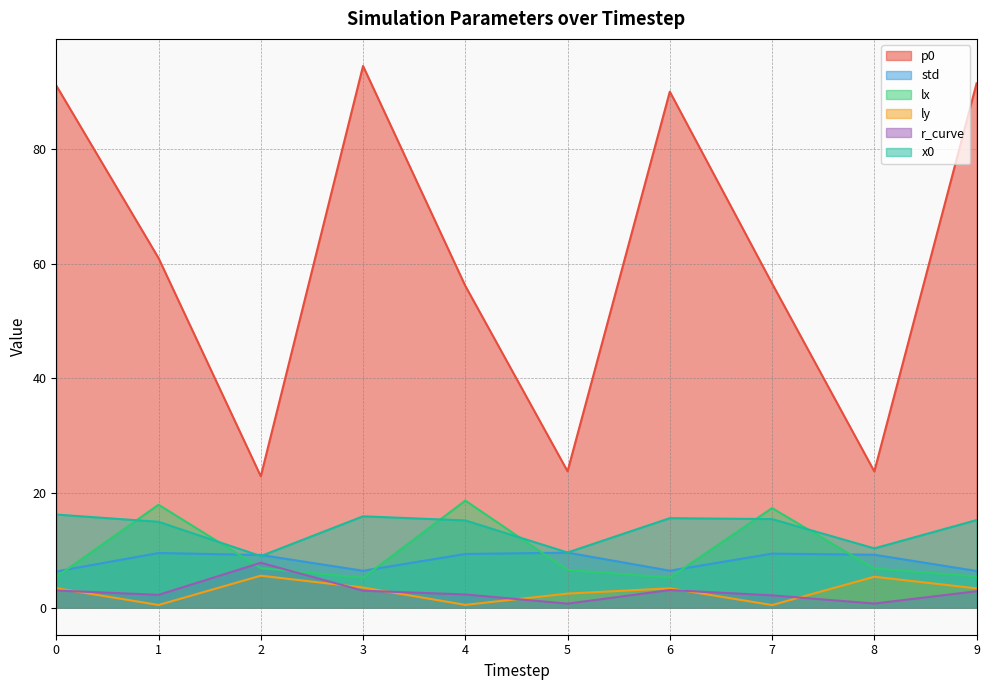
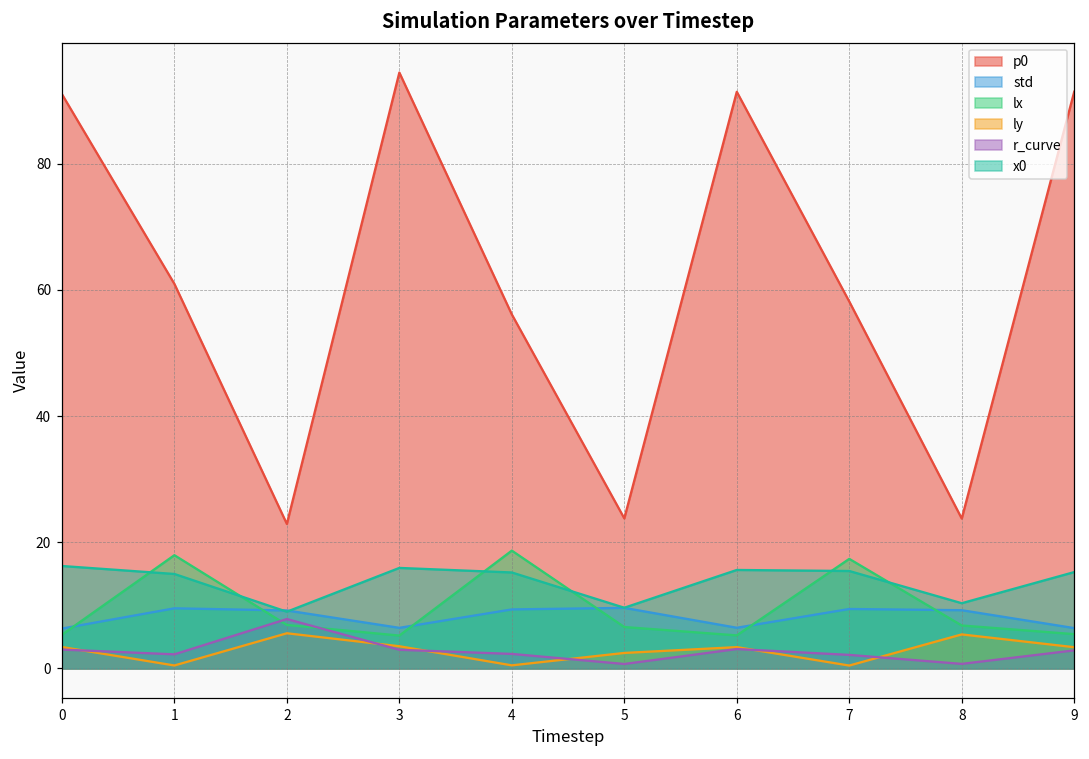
p0, 6: 90 -> 91
p0, 7: 57 -> 58
